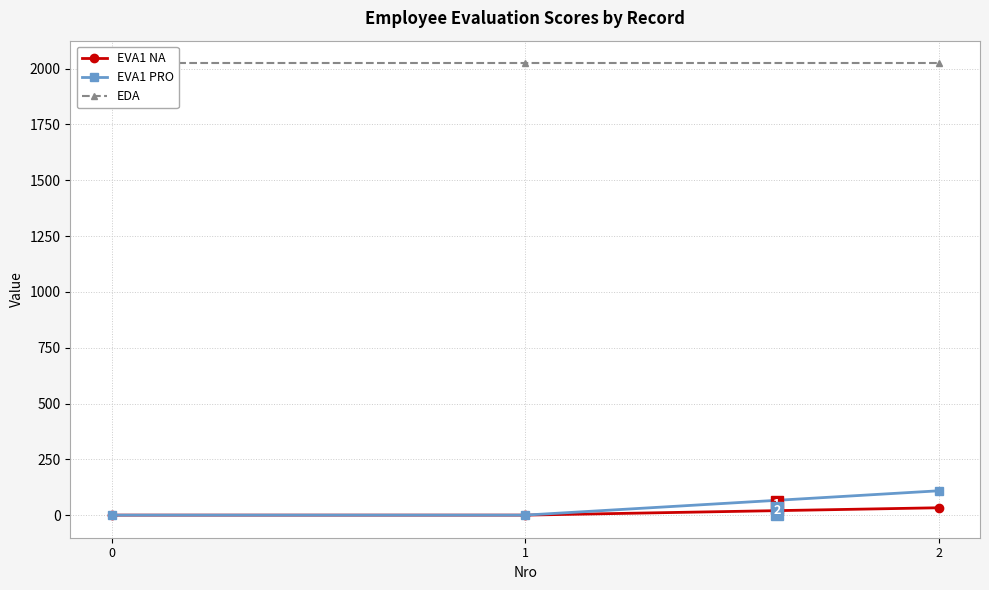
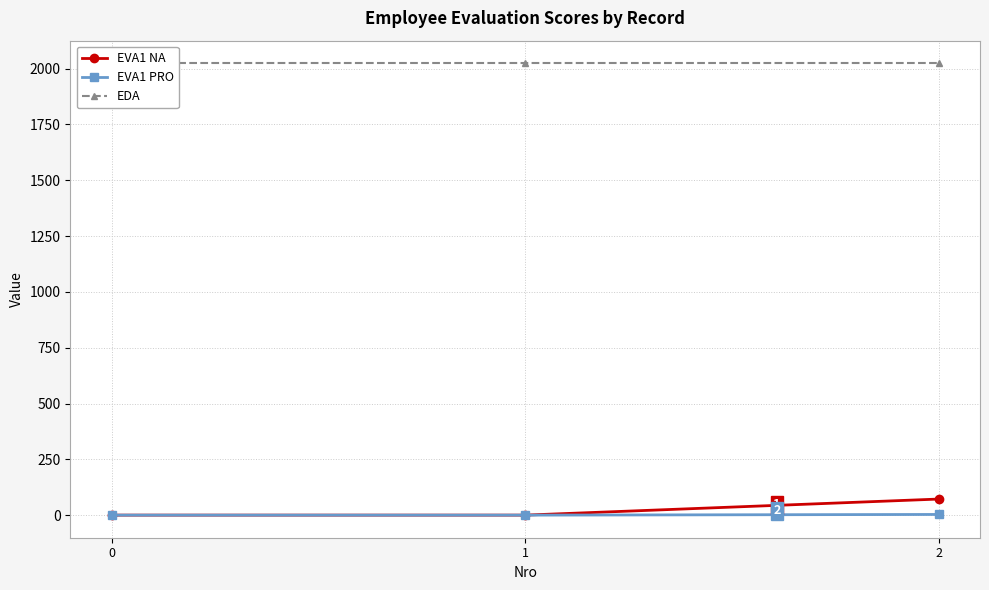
EVA1 NA, 2: 30 -> 70
EVA1 PRO, 2: 110 -> 0
